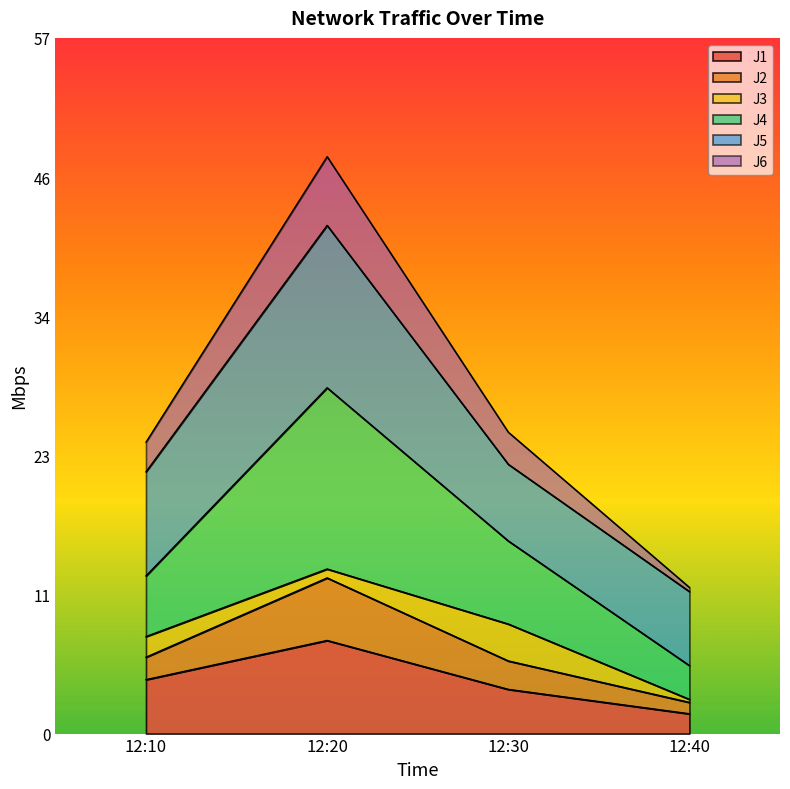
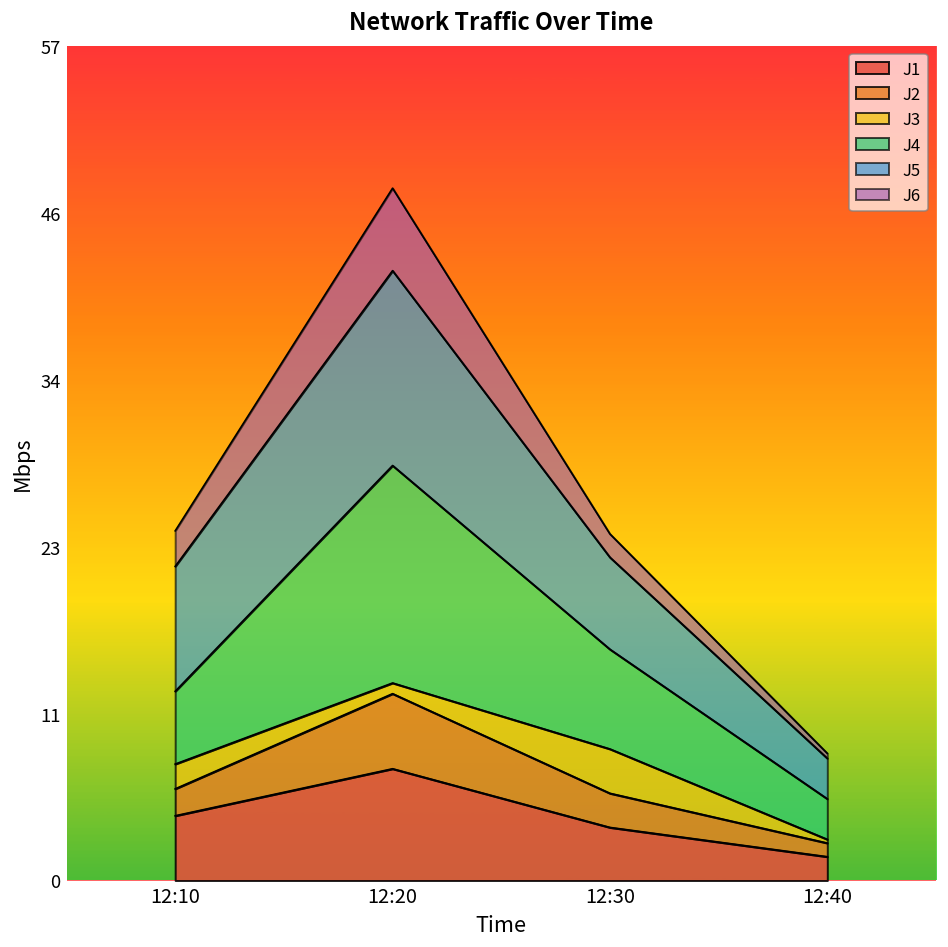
J6, 12:30: 2.6 -> 1.6
J5, 12:40: 6.0 -> 2.8
